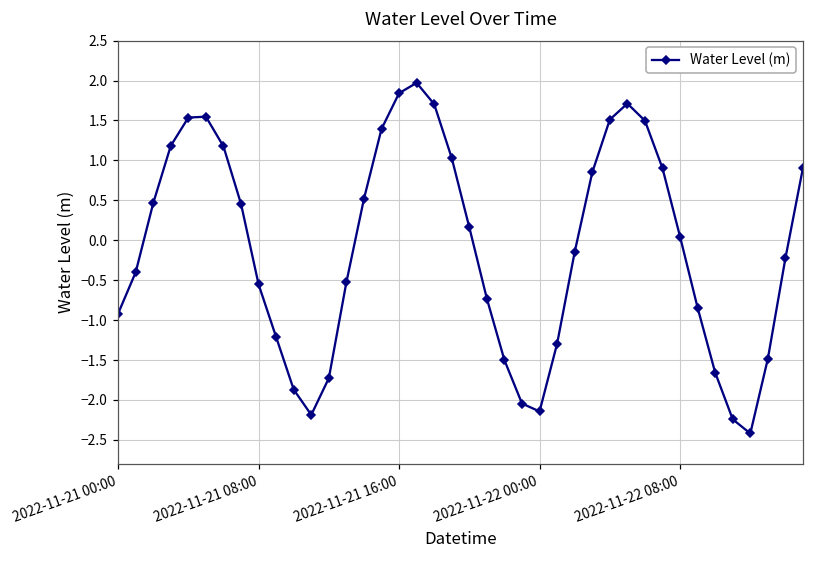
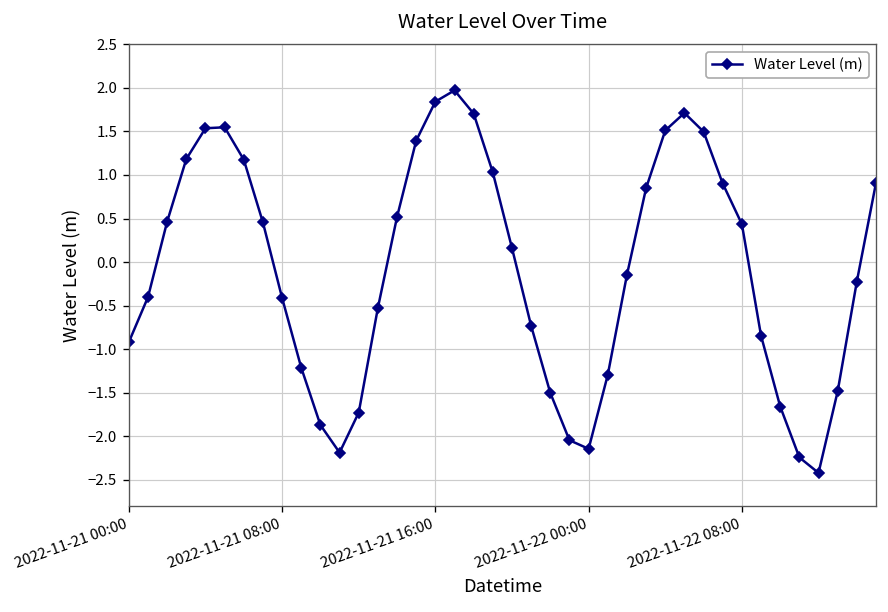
2022-11-21 08:00: -0.6 -> -0.4
2022-11-22 08:00: 0.0 -> 0.4
